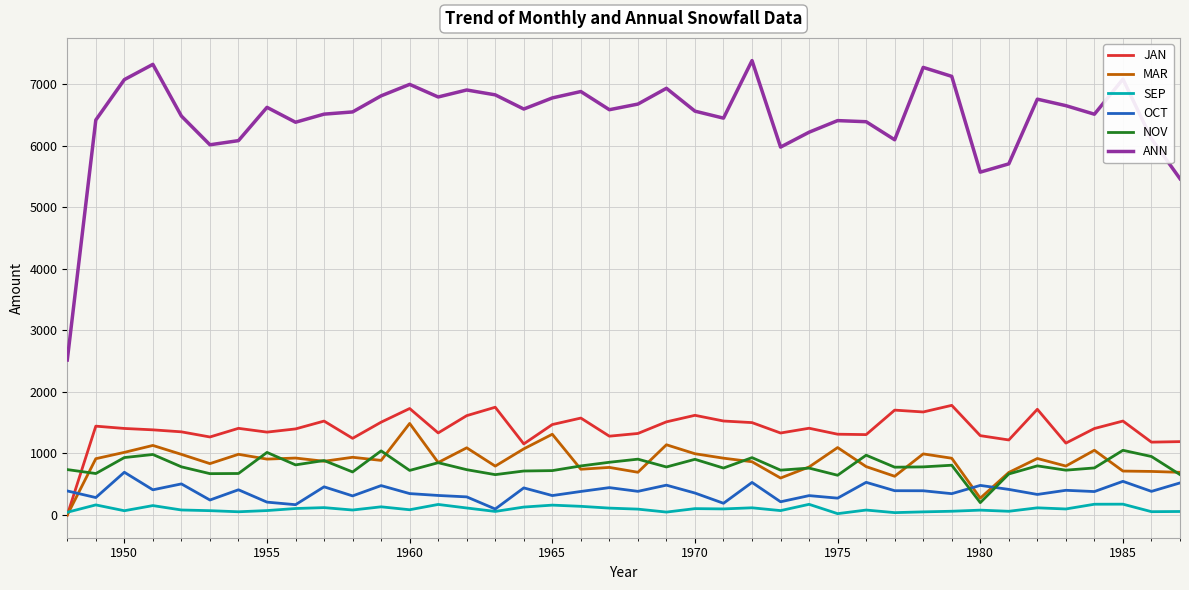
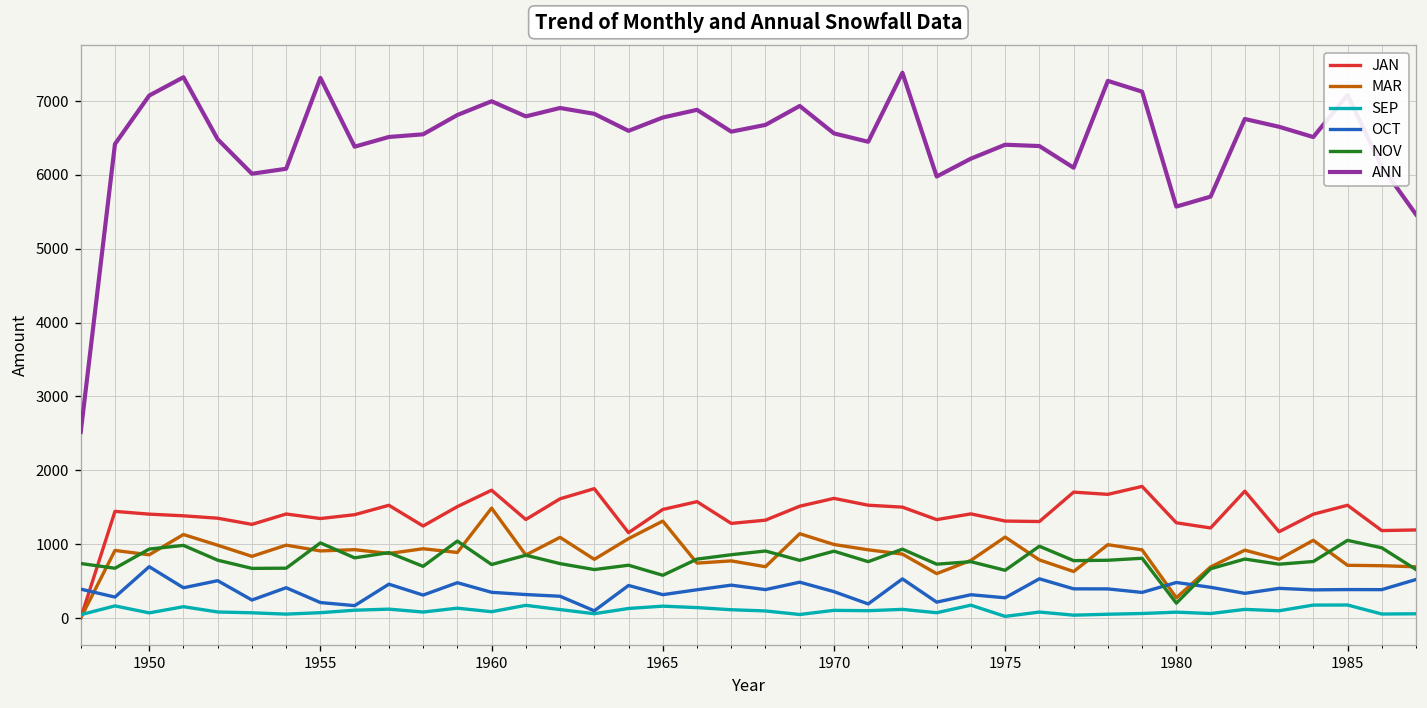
MAR, 1950: 1000 -> 900
ANN, 1955: 6600 -> 7300
NOV, 1965: 700 -> 600
OCT, 1985: 500 -> 400
